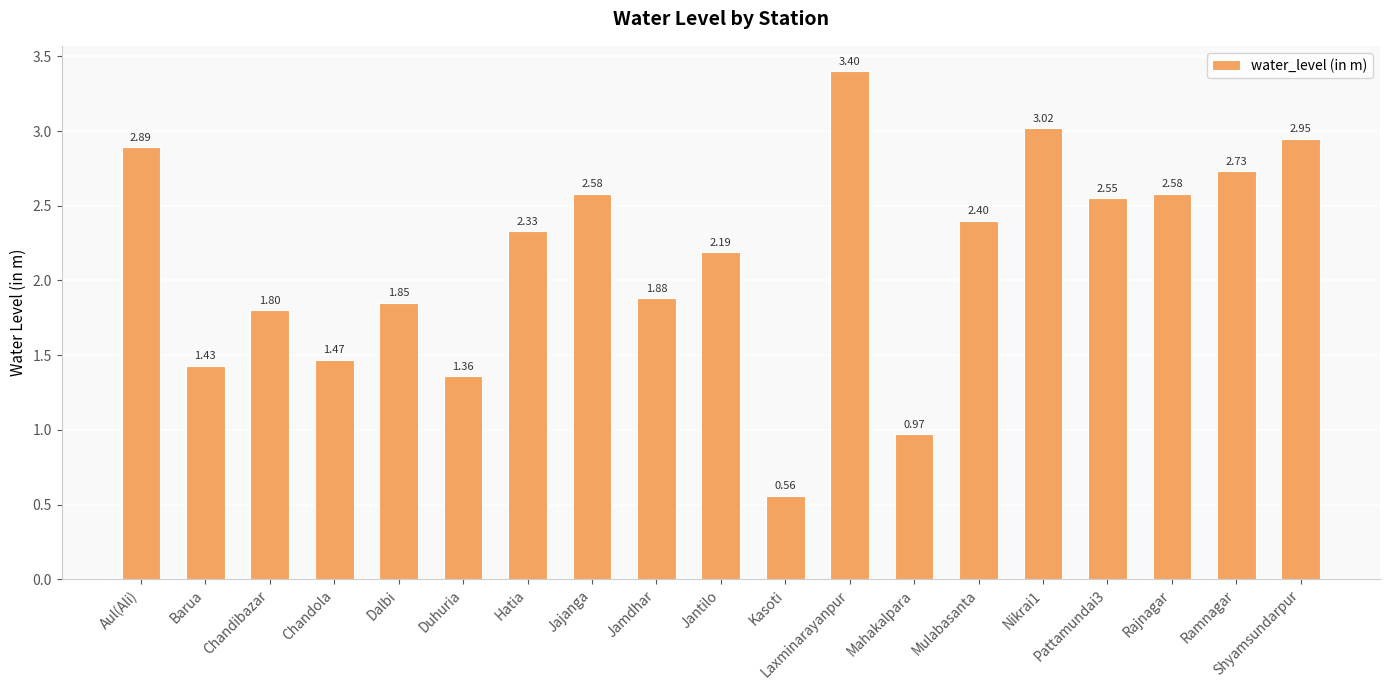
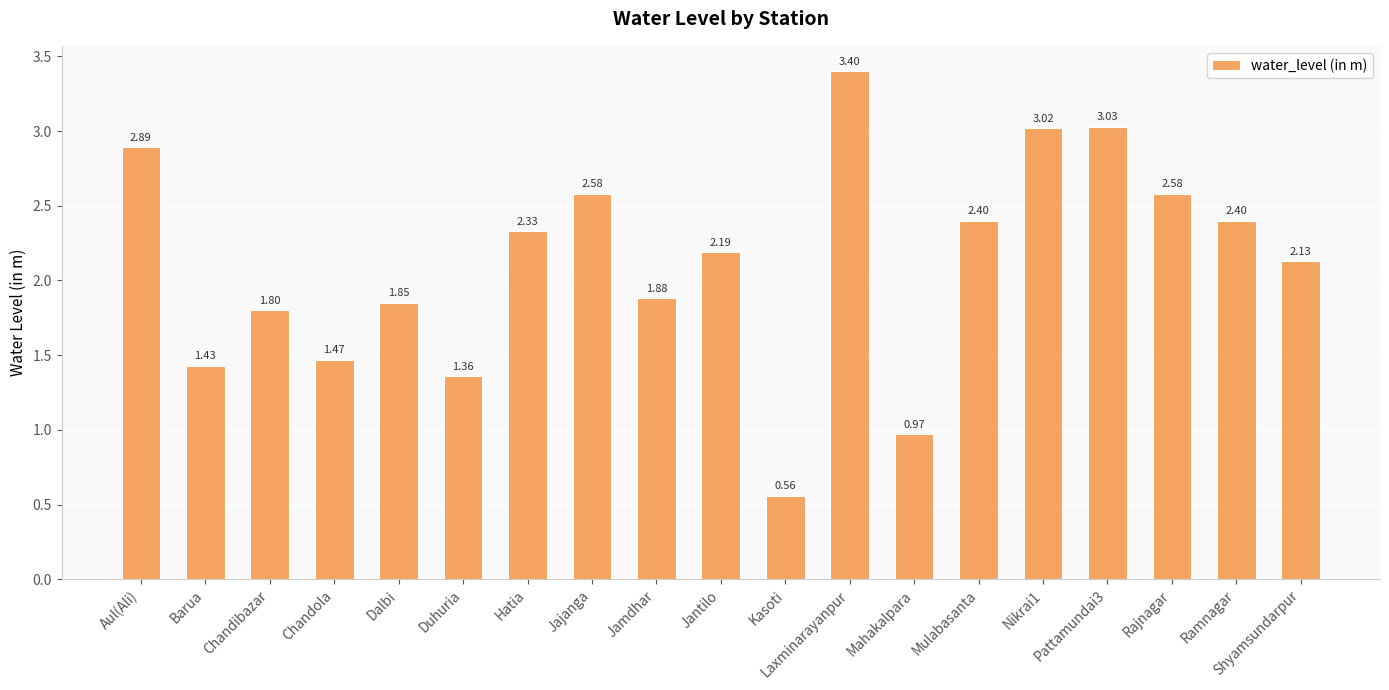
Pattamundai3: 2.55 -> 3.03
Ramnagar: 2.73 -> 2.40
Shyamsundarpur: 2.95 -> 2.13
